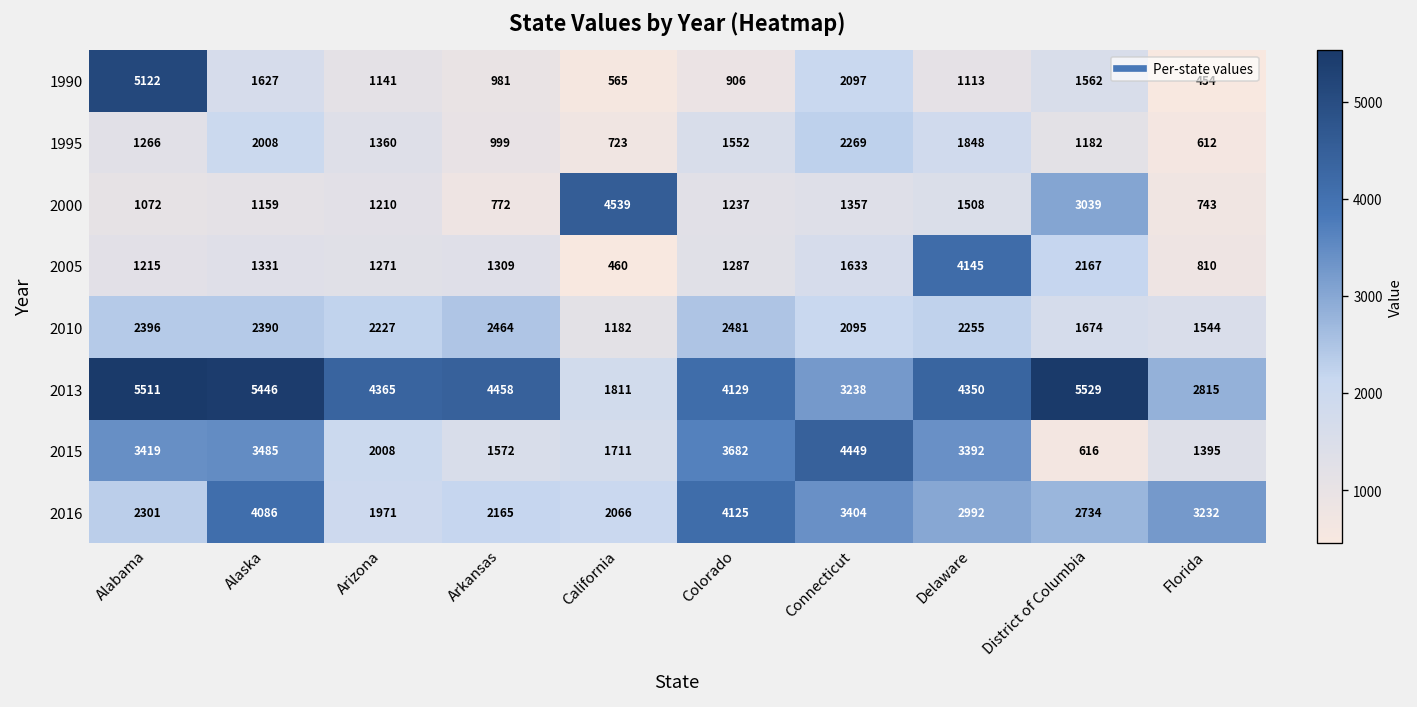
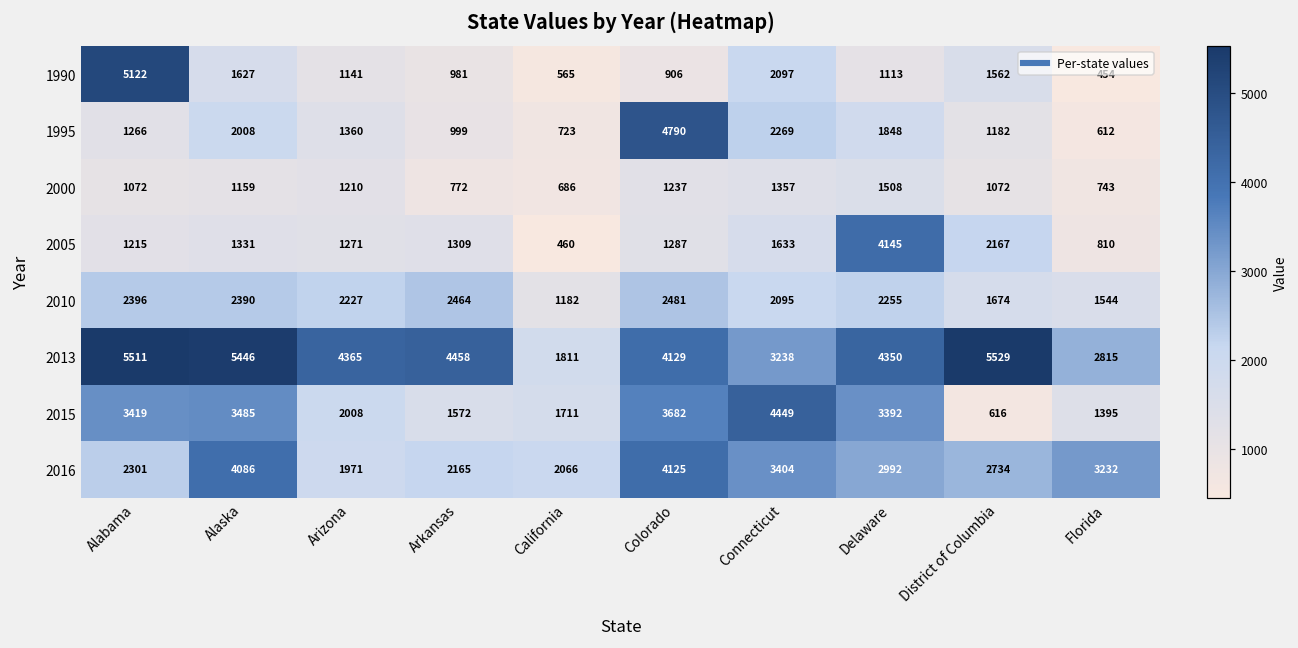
1995, Colorado: 1552 -> 4790
2000, California: 4539 -> 686
2000, District of Columbia: 3039 -> 1072
